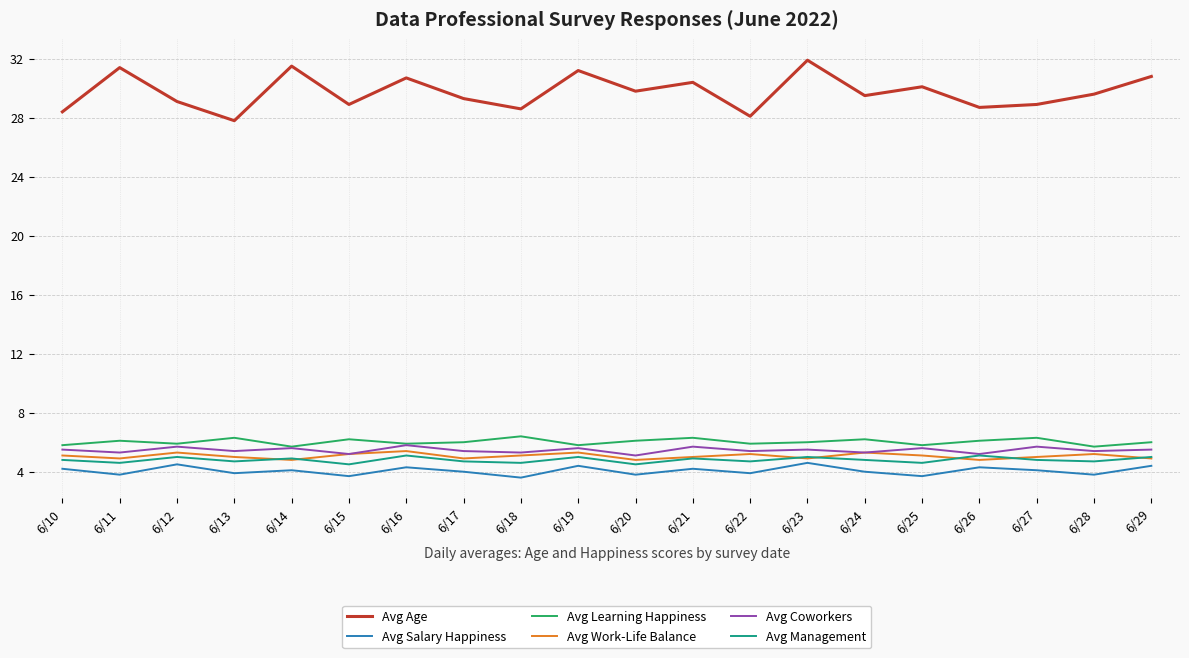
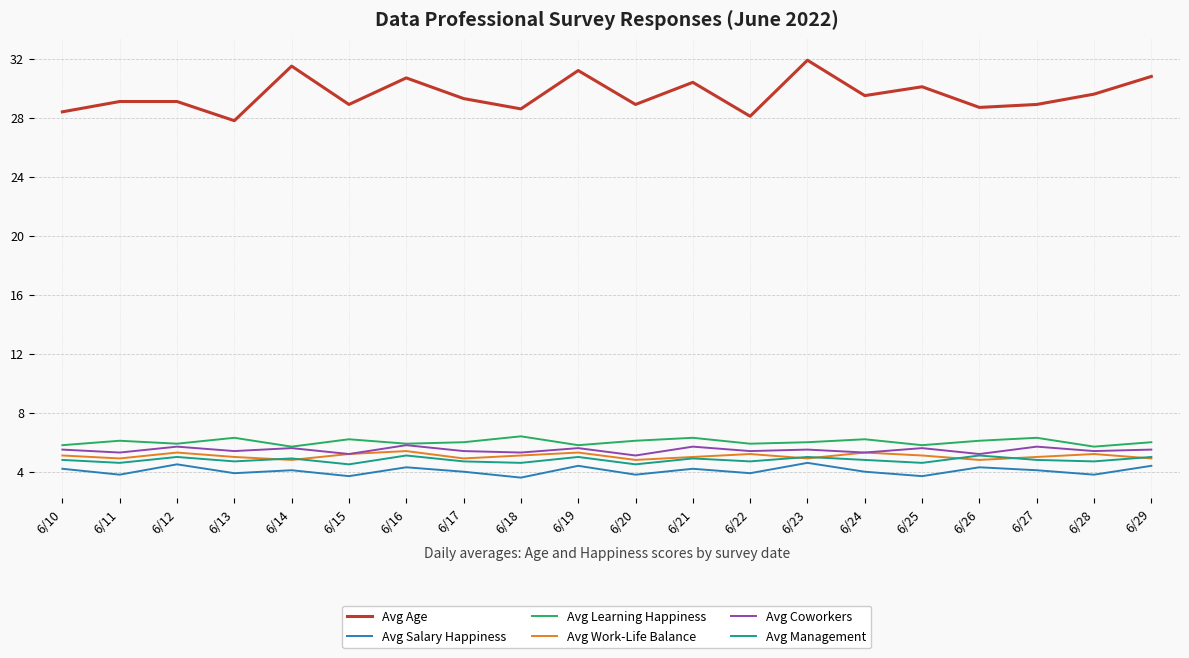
Avg Age, 6/11: 31.4 -> 29.1
Avg Age, 6/20: 29.8 -> 28.9
